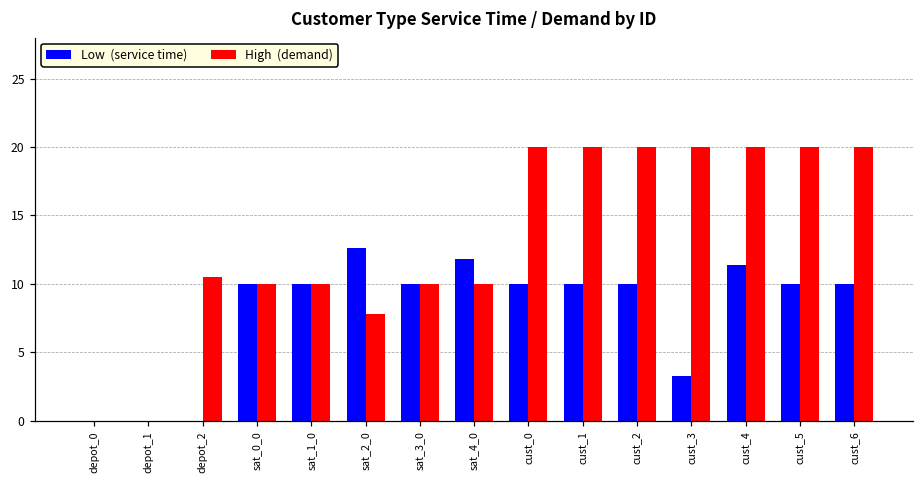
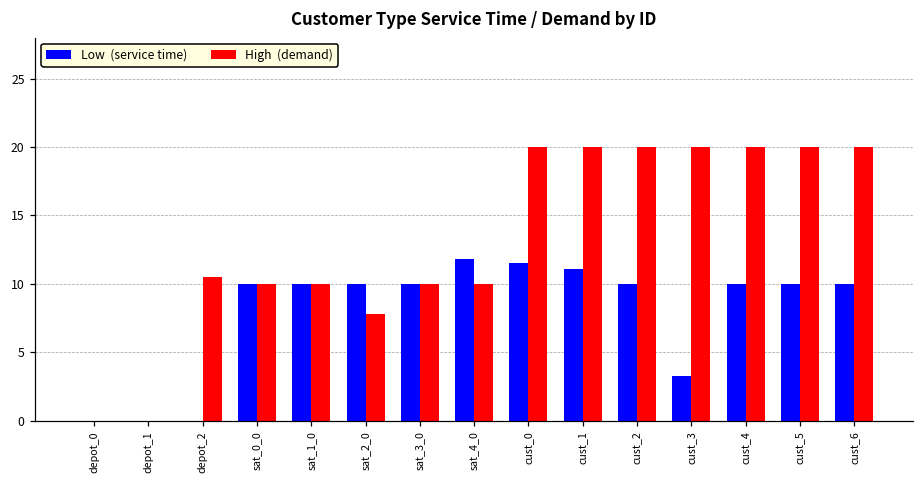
Low (service time), sat_2_0: 12.6 -> 10.0
Low (service time), cust_0: 10.0 -> 11.5
Low (service time), cust_1: 10.0 -> 11.1
Low (service time), cust_4: 11.4 -> 10.0
